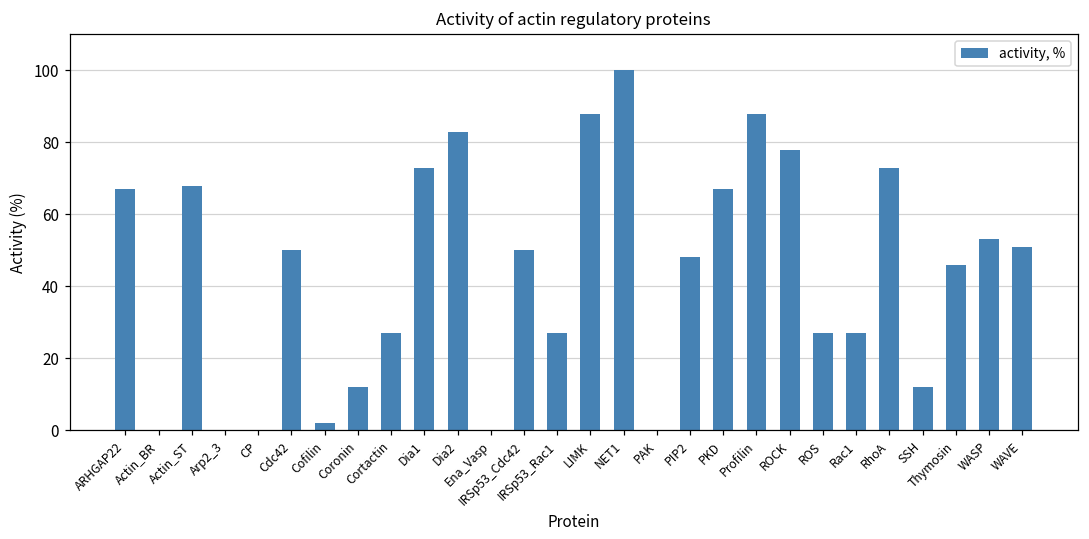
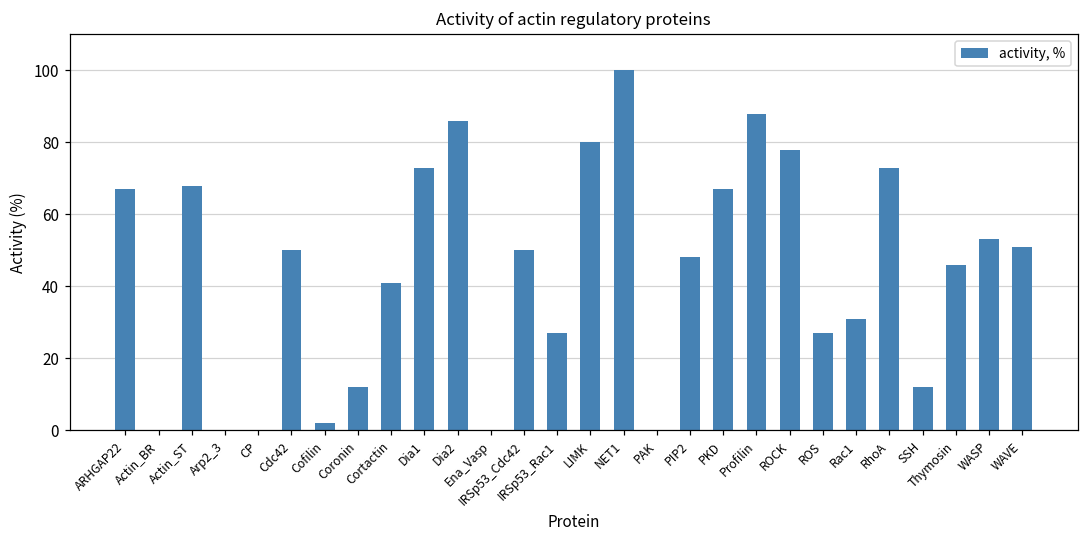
Cortactin: 27 -> 41
Dia2: 83 -> 86
LIMK: 88 -> 80
Rac1: 27 -> 31
